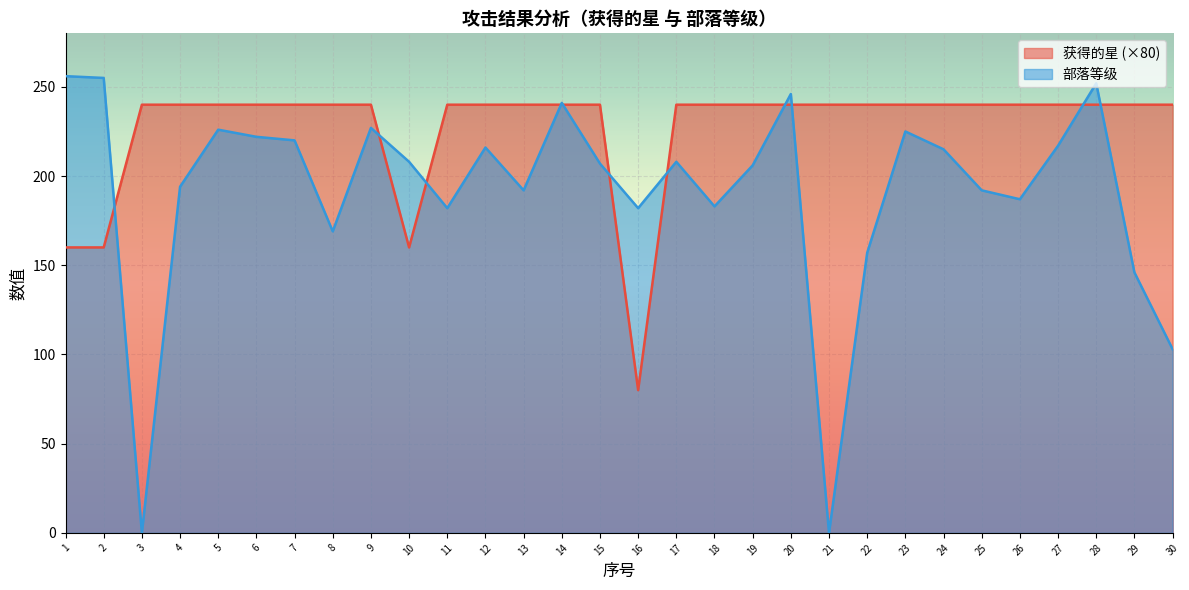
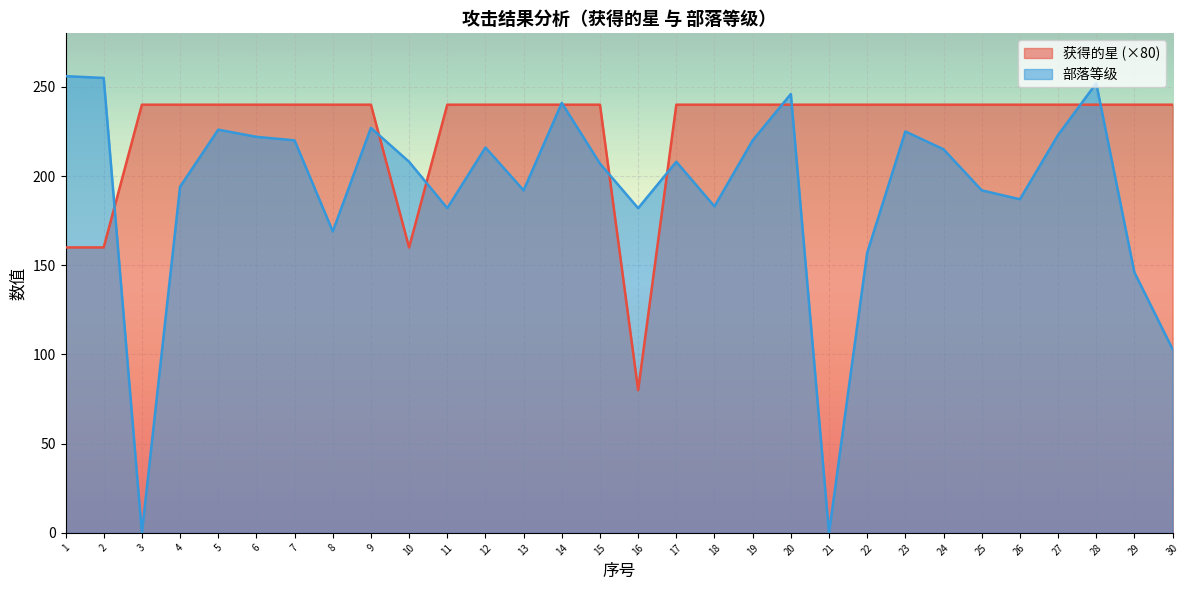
部落等级, 19: 206 -> 220
部落等级, 27: 217 -> 223
